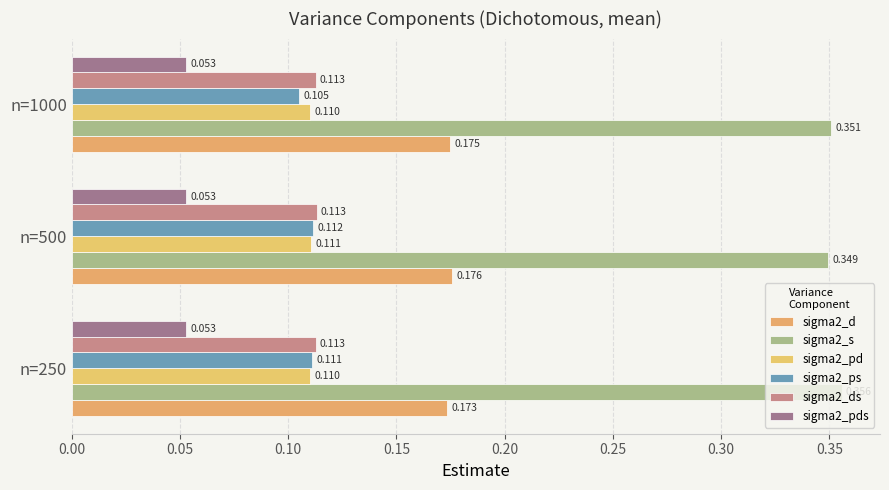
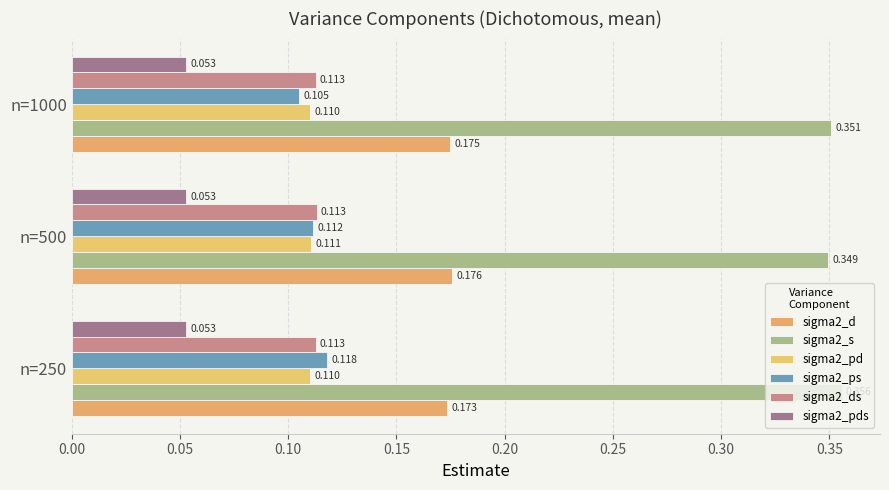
sigma2_ps, n=250: 0.111 -> 0.118
